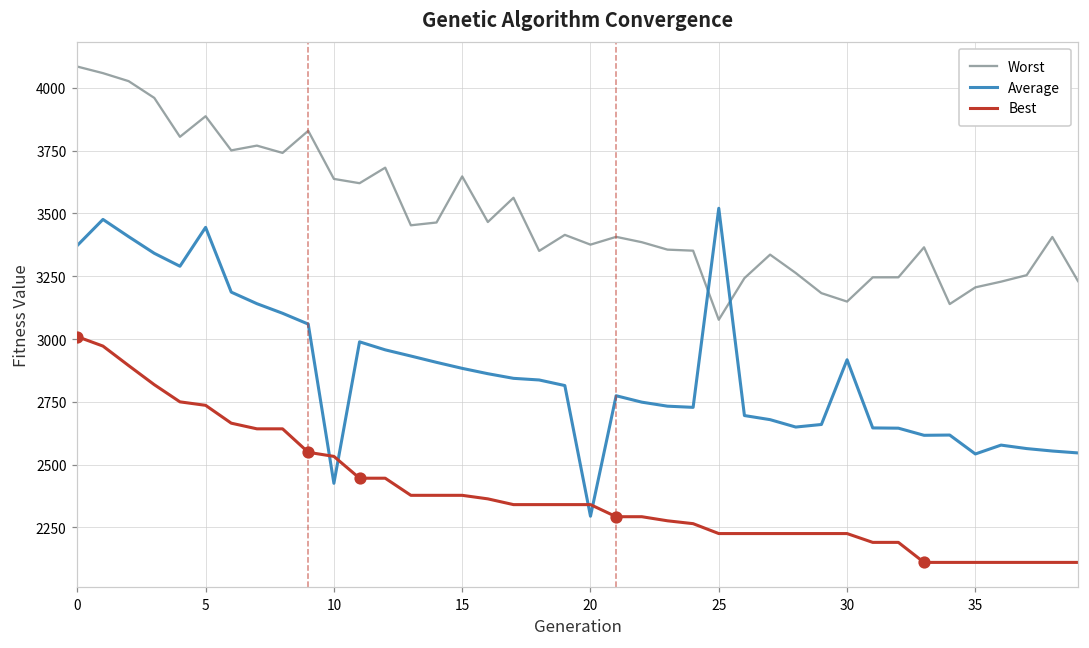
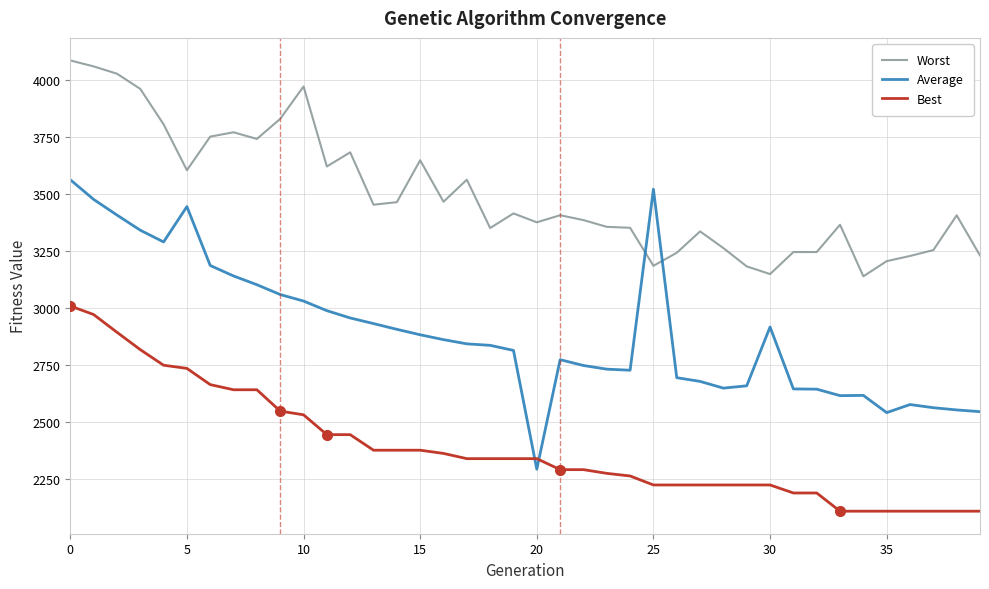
Average, 0: 3370 -> 3560
Worst, 5: 3890 -> 3600
Worst, 10: 3640 -> 3970
Average, 10: 2430 -> 3030
Worst, 25: 3080 -> 3190
